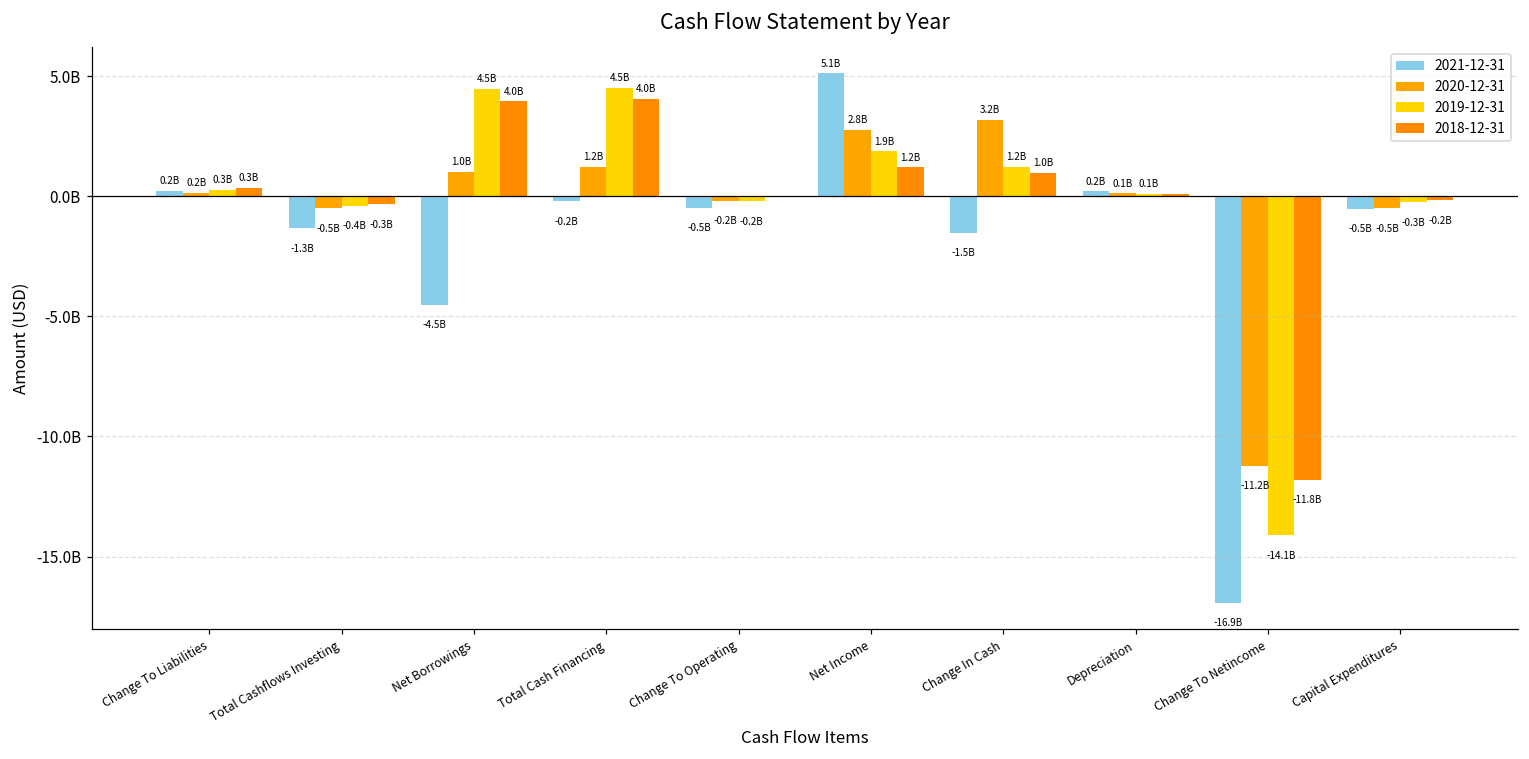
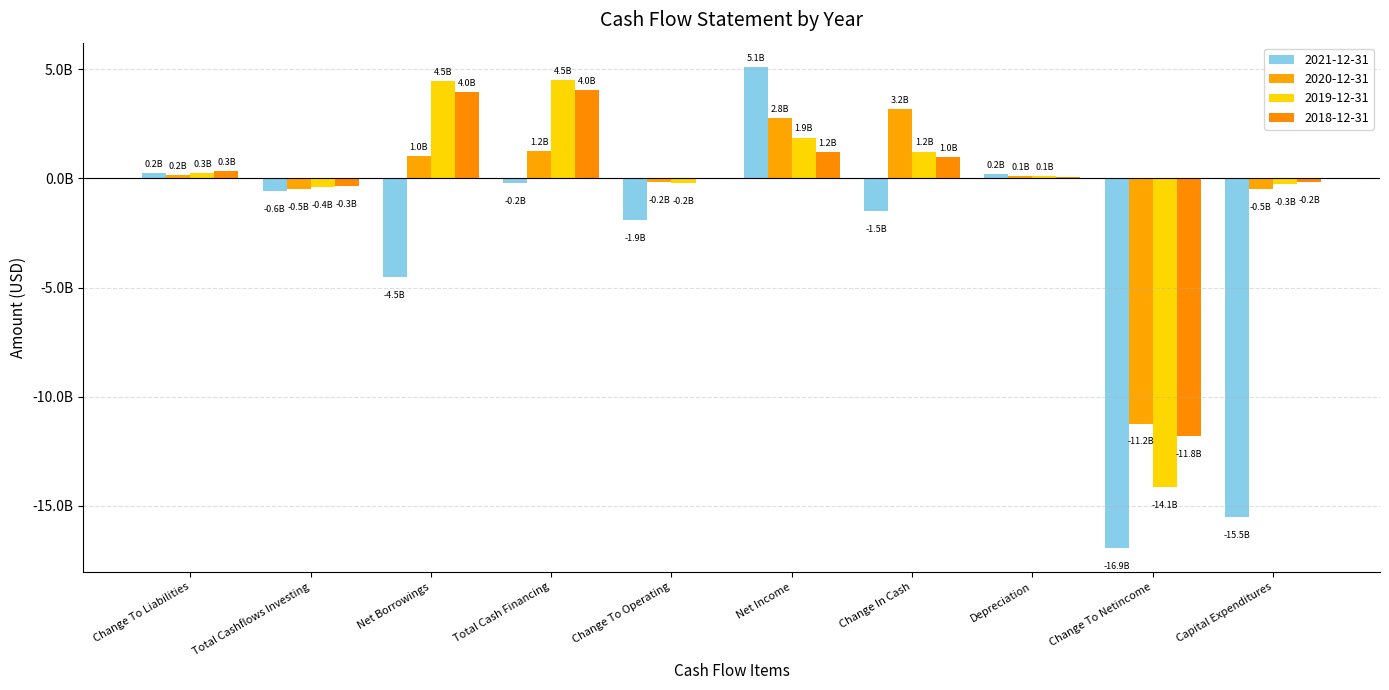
2021-12-31, Total Cashflows Investing: -1.3B -> -0.6B
2021-12-31, Change To Operating: -0.5B -> -1.9B
2021-12-31, Capital Expenditures: -0.5B -> -15.5B
